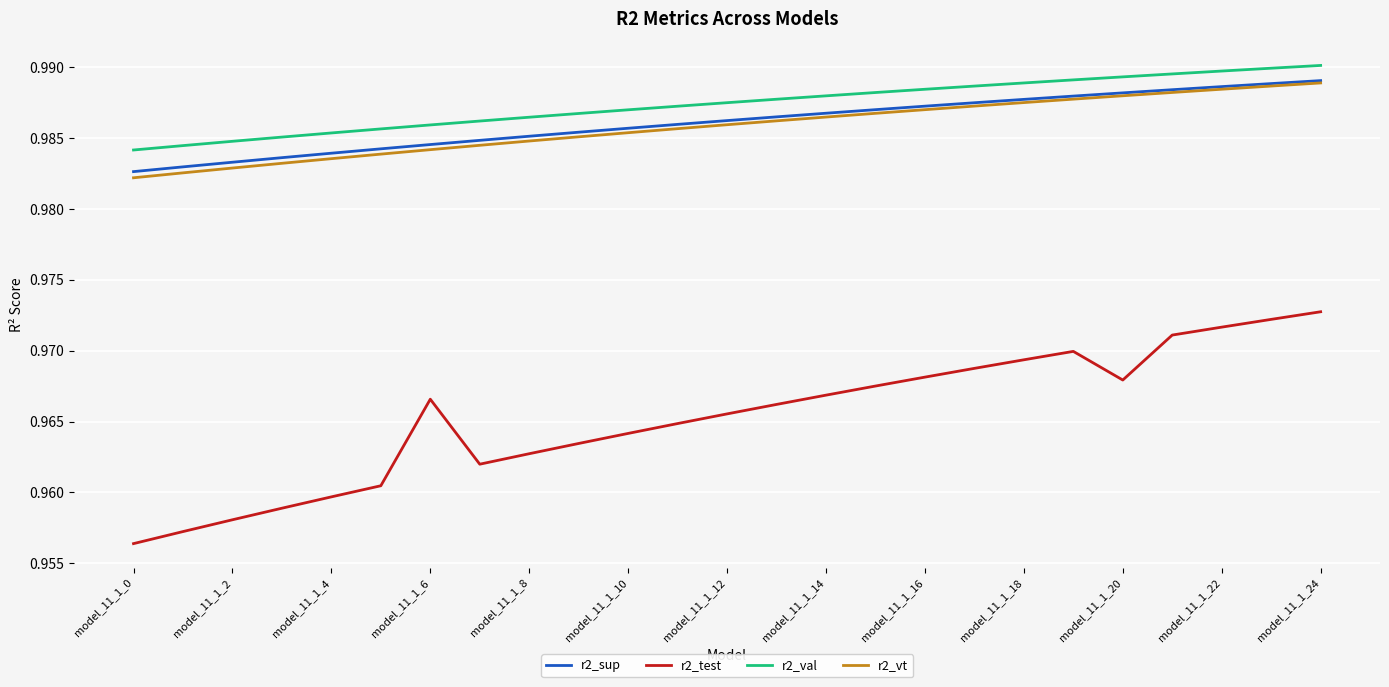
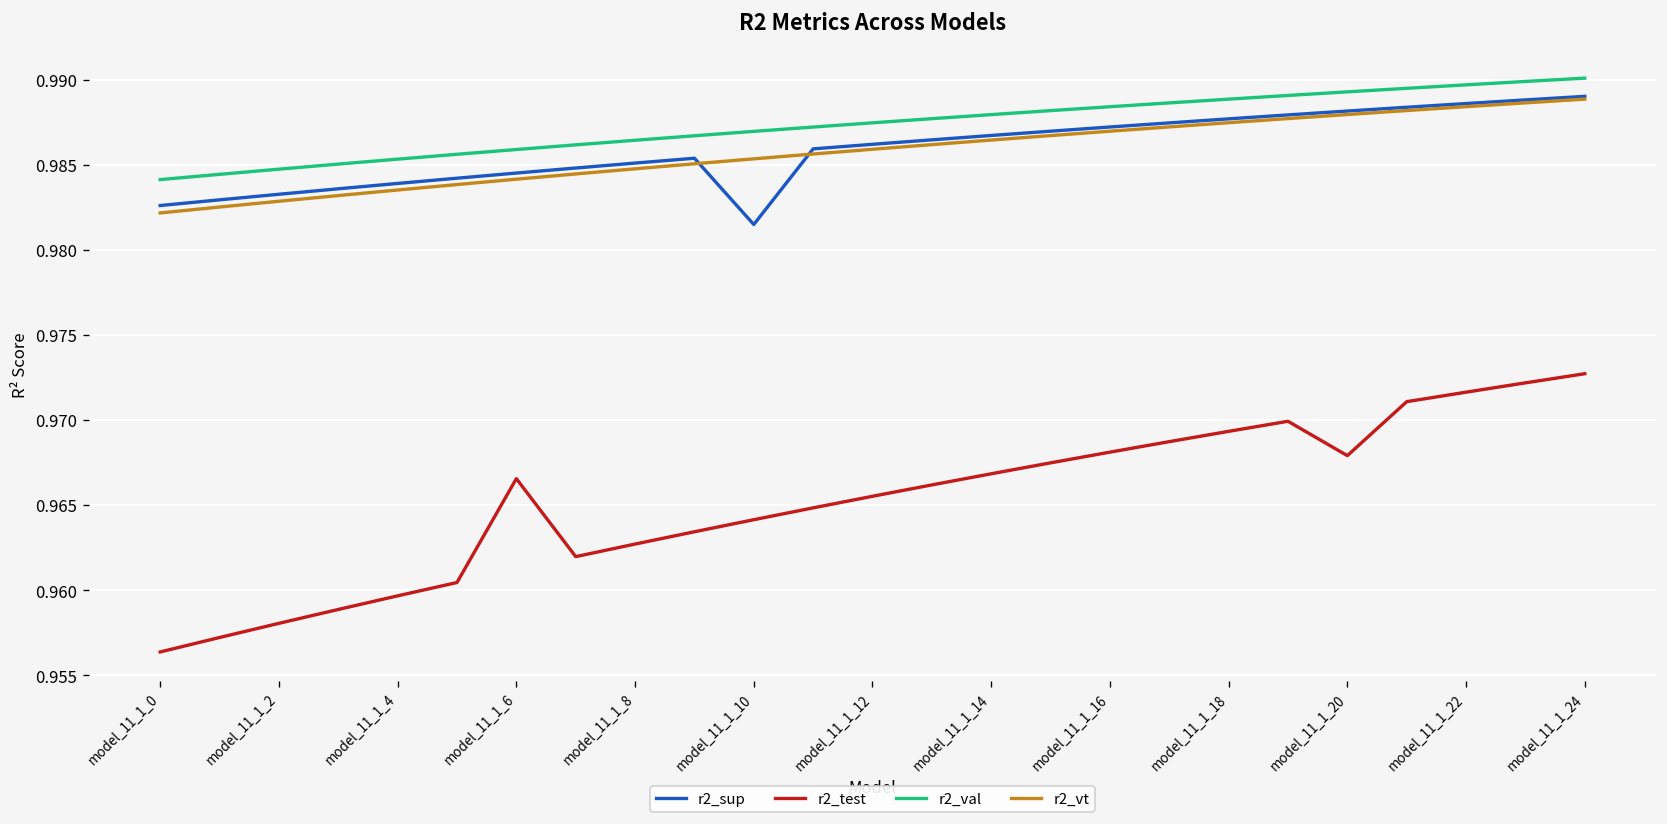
r2_sup, model_11_1_10: 0.9857 -> 0.9815
